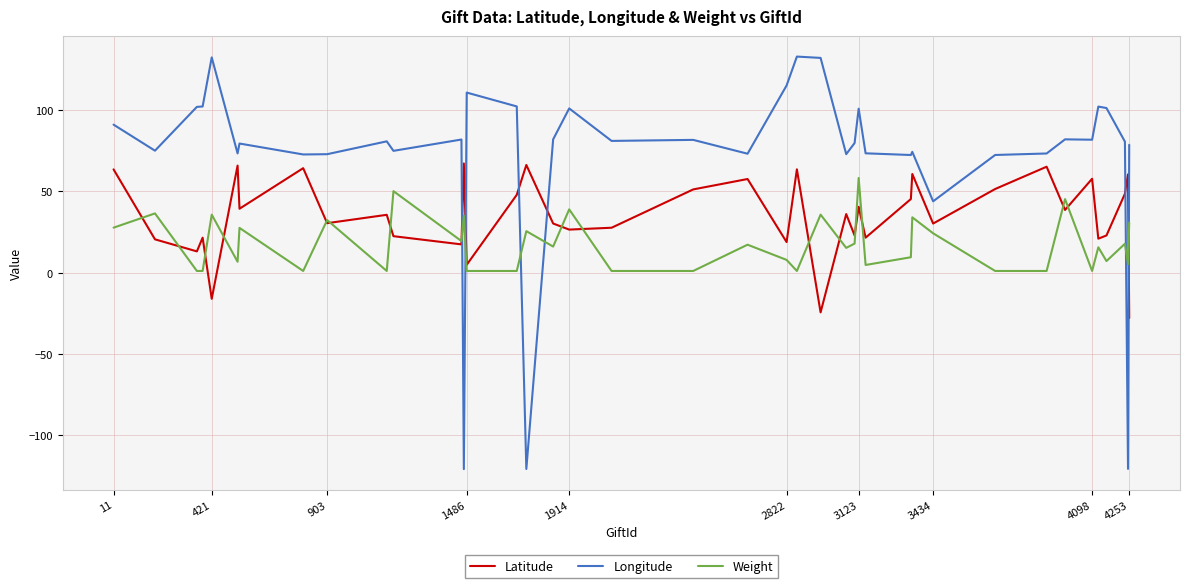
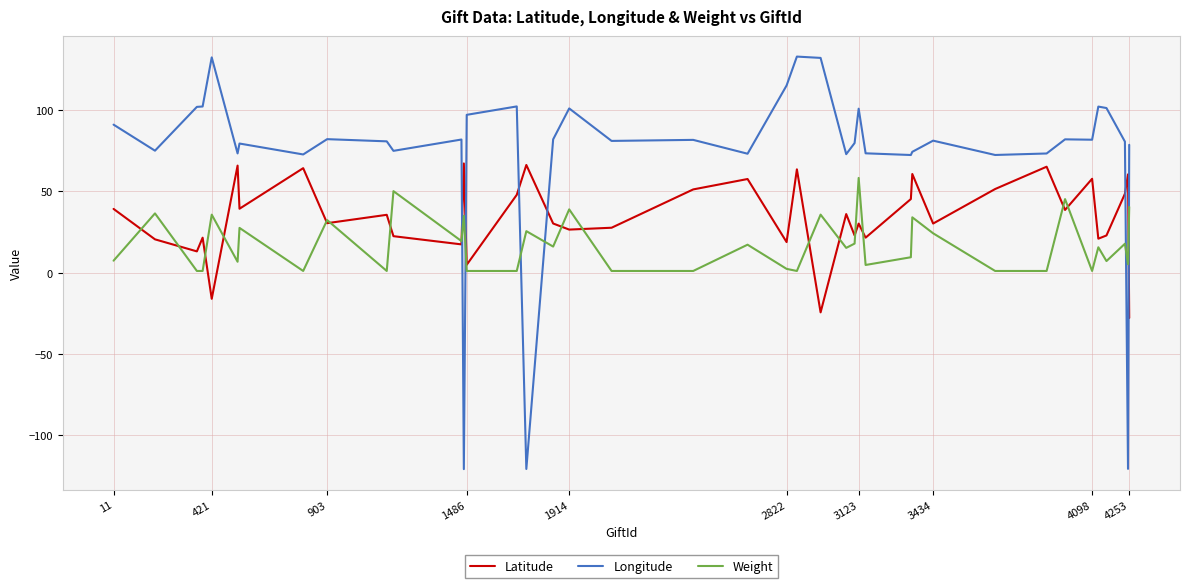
Latitude, 11: 63 -> 39
Weight, 11: 28 -> 7
Longitude, 903: 73 -> 82
Longitude, 1486: 111 -> 97
Weight, 2822: 8 -> 2
Latitude, 3123: 40 -> 30
Longitude, 3434: 44 -> 81
Weight, 4253: 31 -> 40
